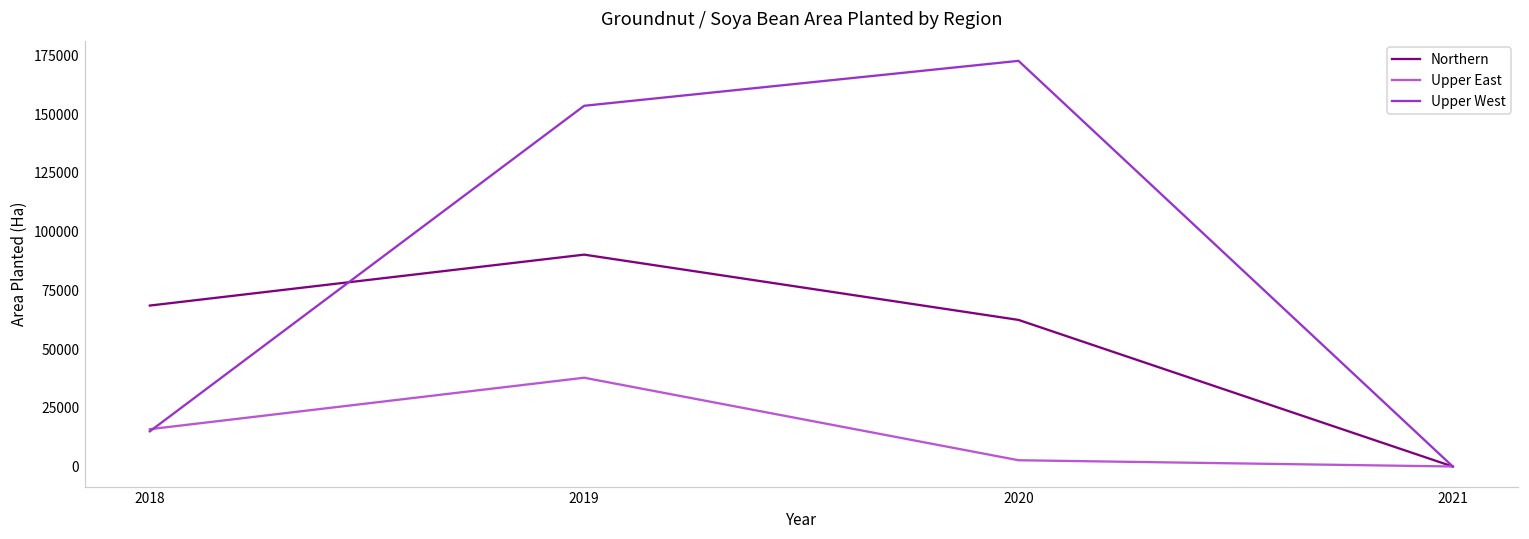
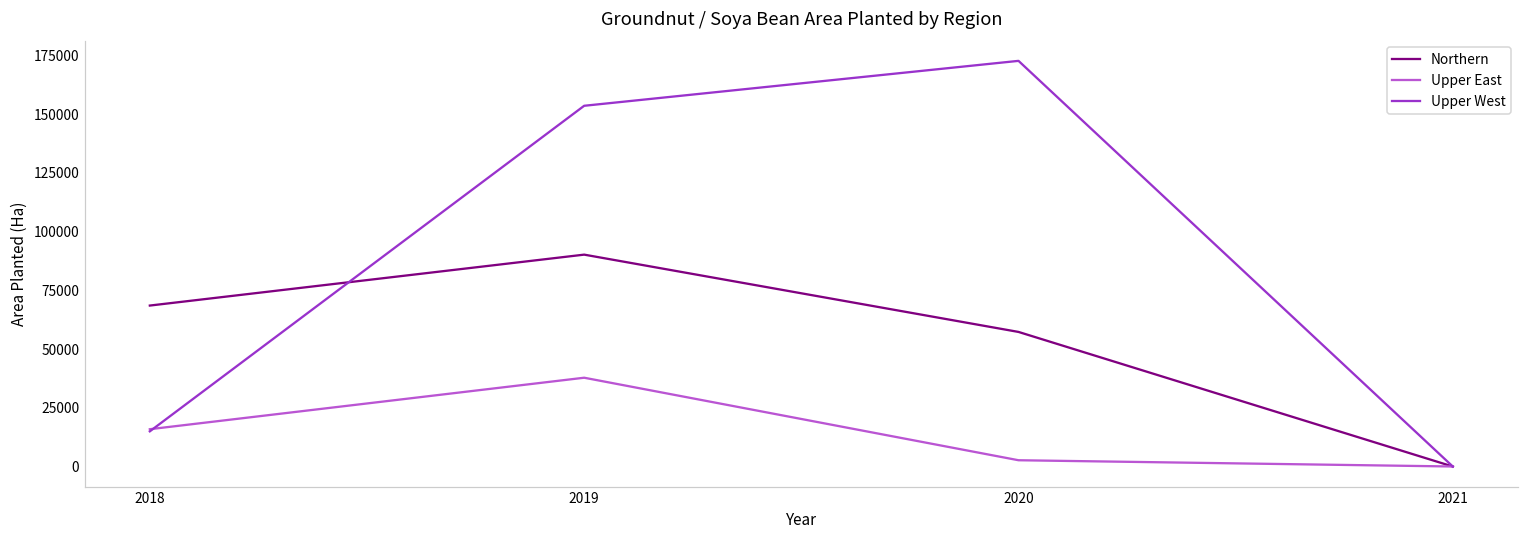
Northern, 2020: 62000 -> 57000
